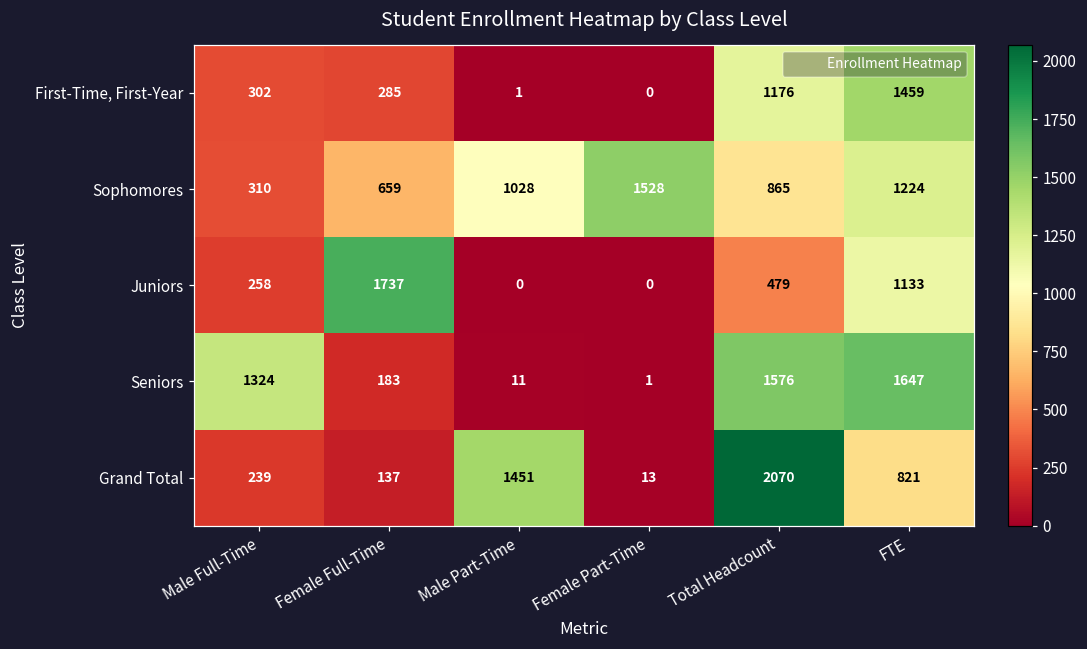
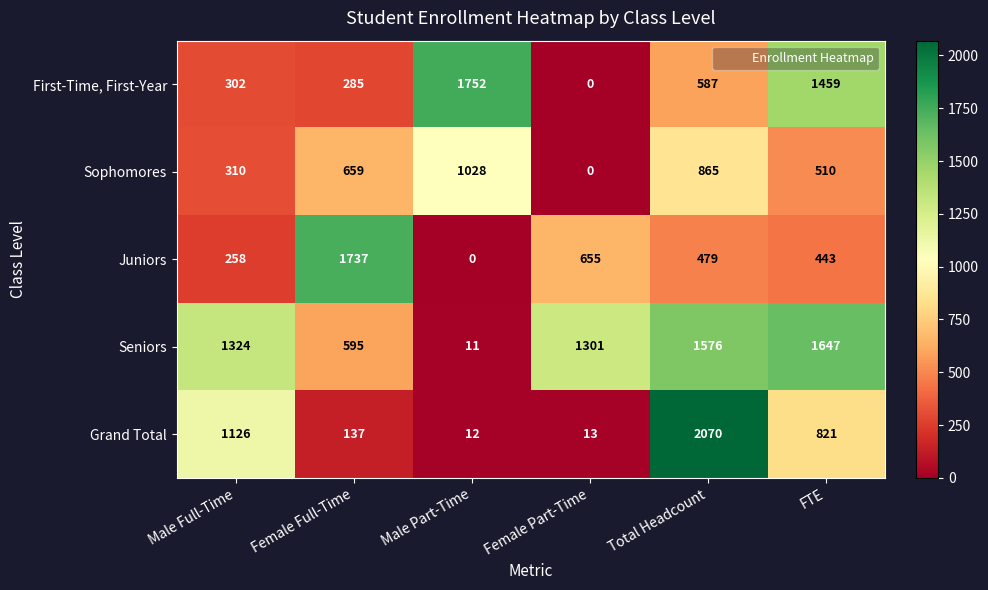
First-Time, First-Year, Male Part-Time: 1 -> 1752
First-Time, First-Year, Total Headcount: 1176 -> 587
Sophomores, Female Part-Time: 1528 -> 0
Sophomores, FTE: 1224 -> 510
Juniors, Female Part-Time: 0 -> 655
Juniors, FTE: 1133 -> 443
Seniors, Female Full-Time: 183 -> 595
Seniors, Female Part-Time: 1 -> 1301
Grand Total, Male Full-Time: 239 -> 1126
Grand Total, Male Part-Time: 1451 -> 12
